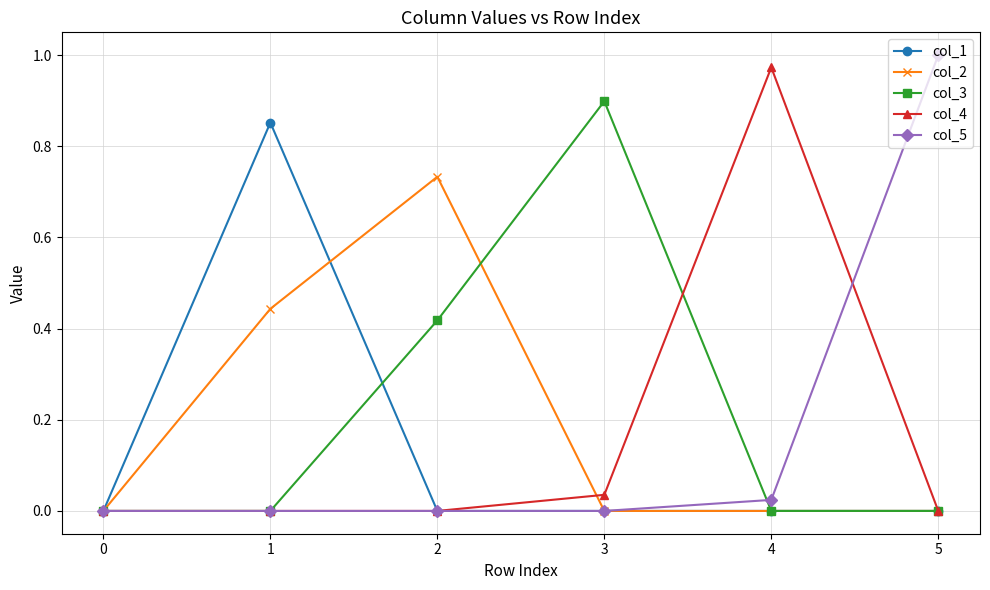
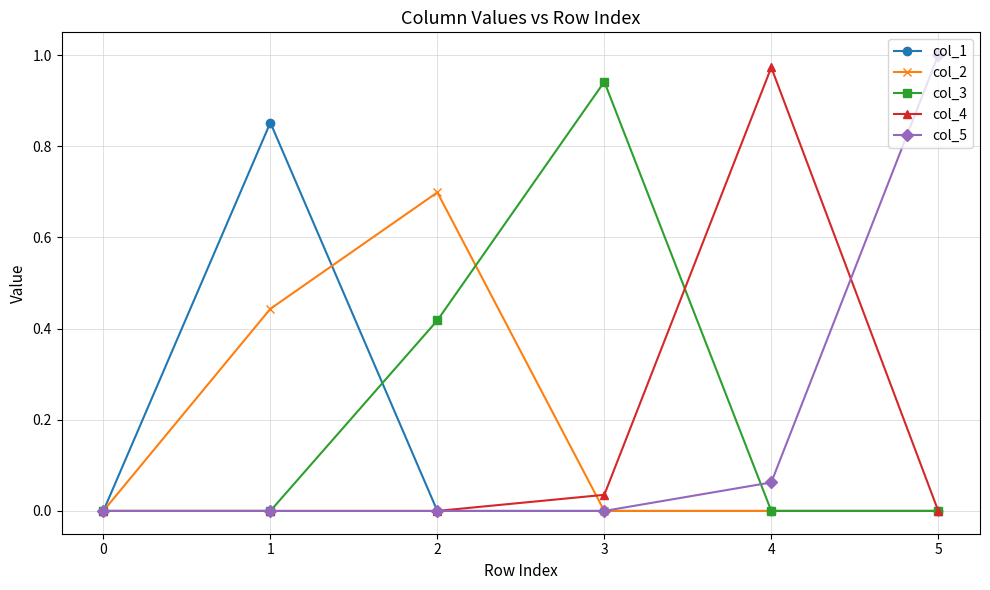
col_2, 2: 0.73 -> 0.70
col_3, 3: 0.90 -> 0.94
col_5, 4: 0.02 -> 0.06
